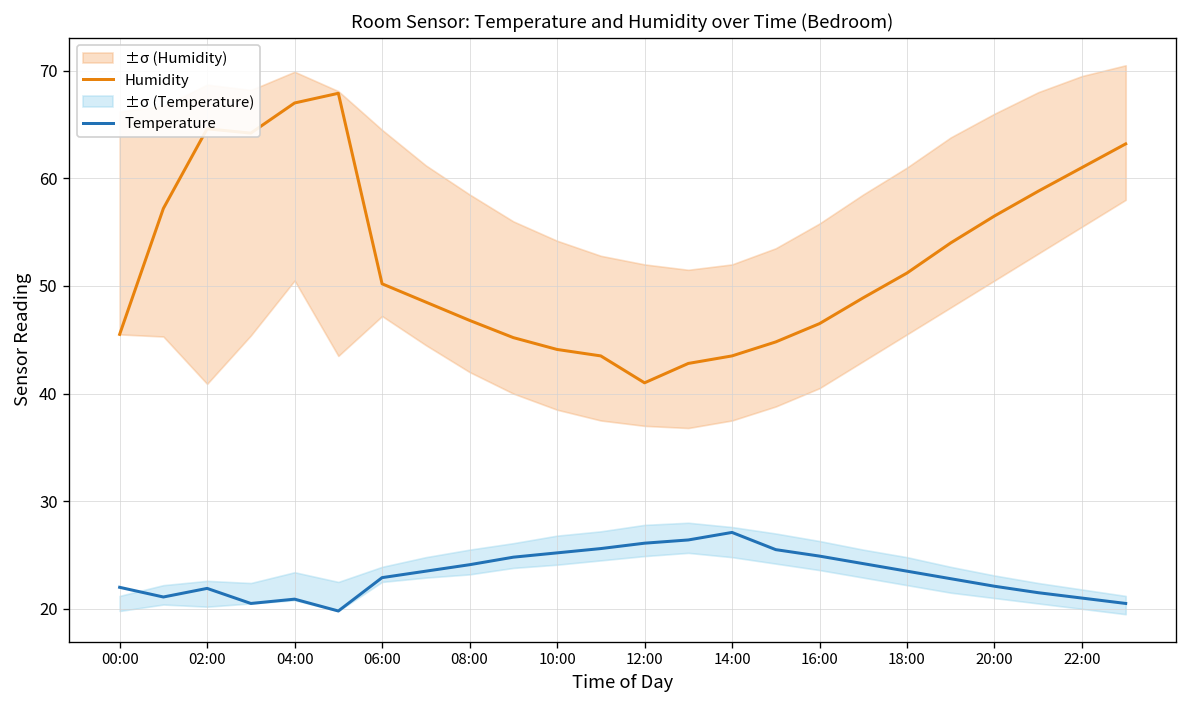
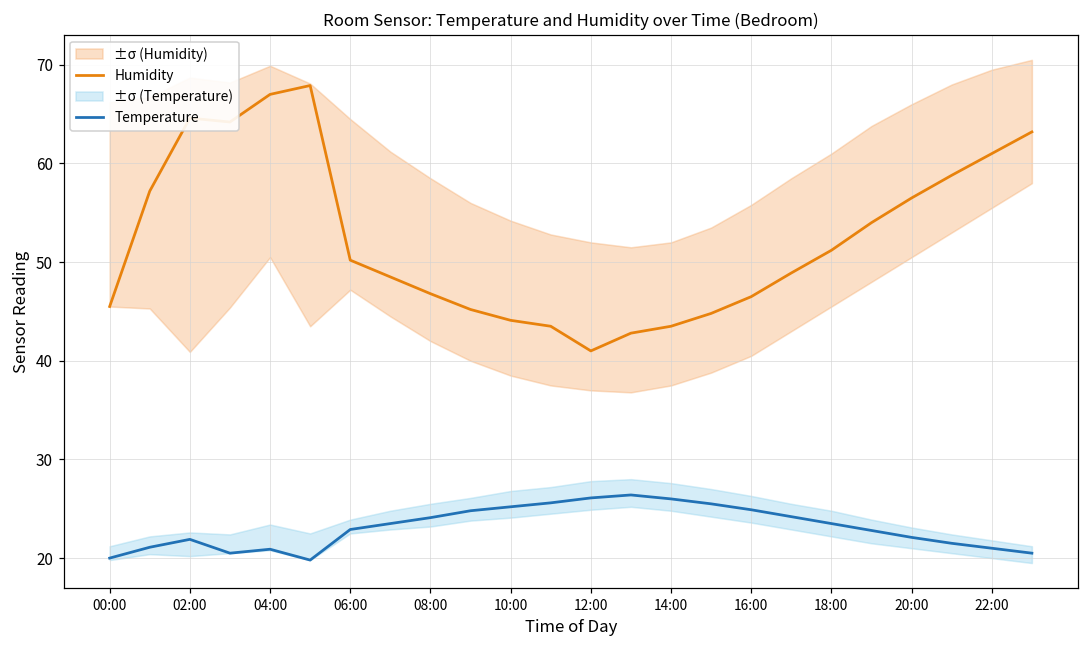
Temperature, 00:00: 22 -> 20
Temperature, 14:00: 27 -> 26
